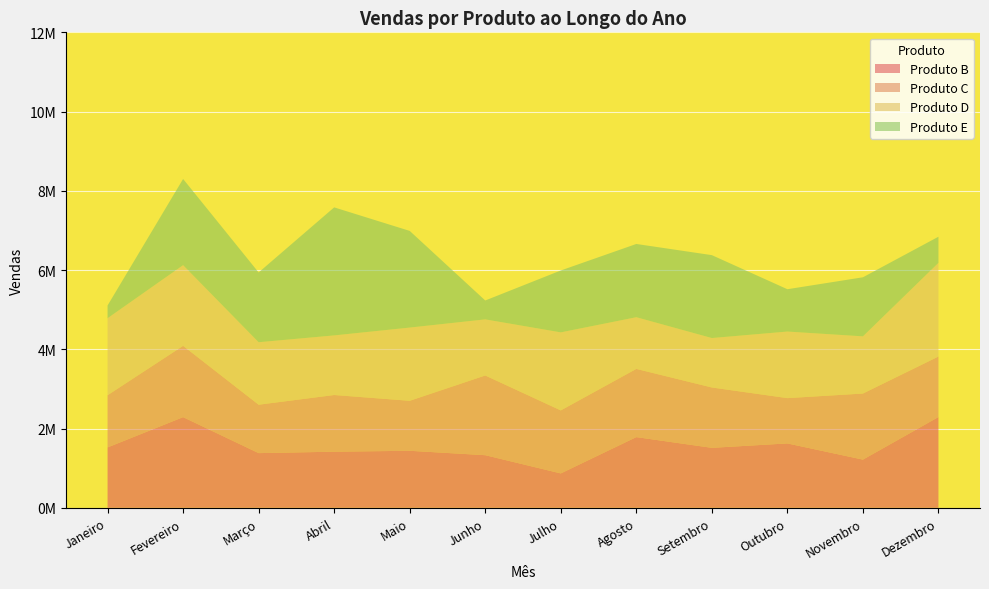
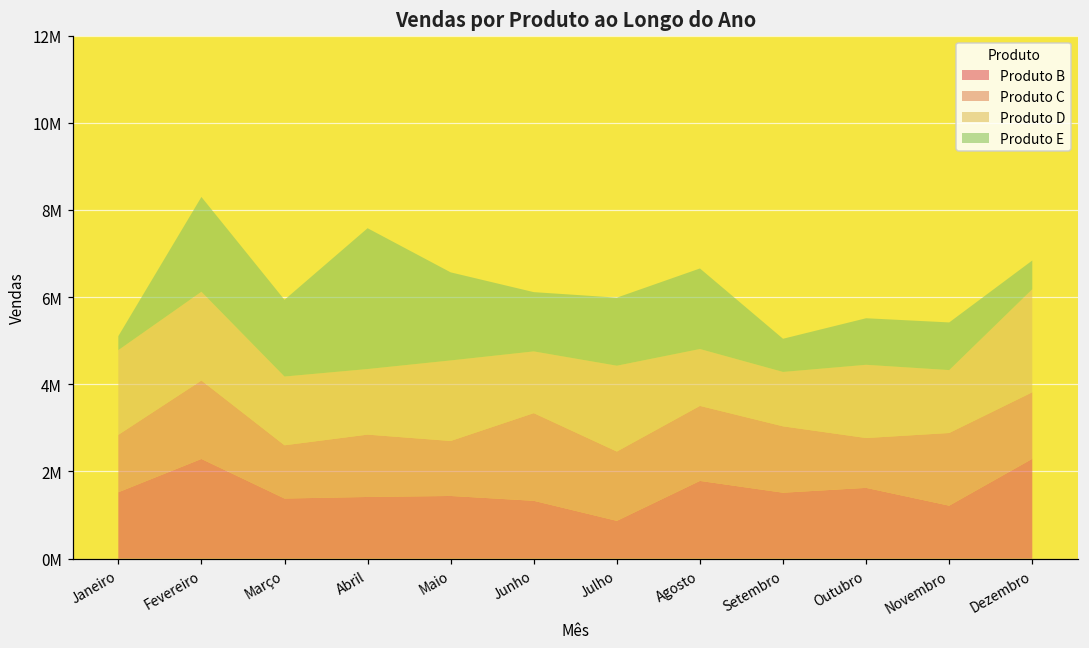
Produto E, Maio: 2400000 -> 2000000
Produto E, Junho: 500000 -> 1400000
Produto E, Setembro: 2100000 -> 800000
Produto E, Novembro: 1500000 -> 1100000
